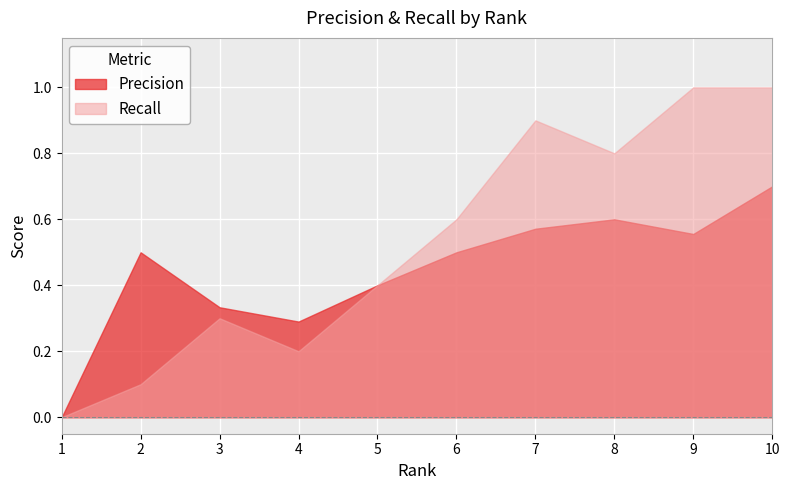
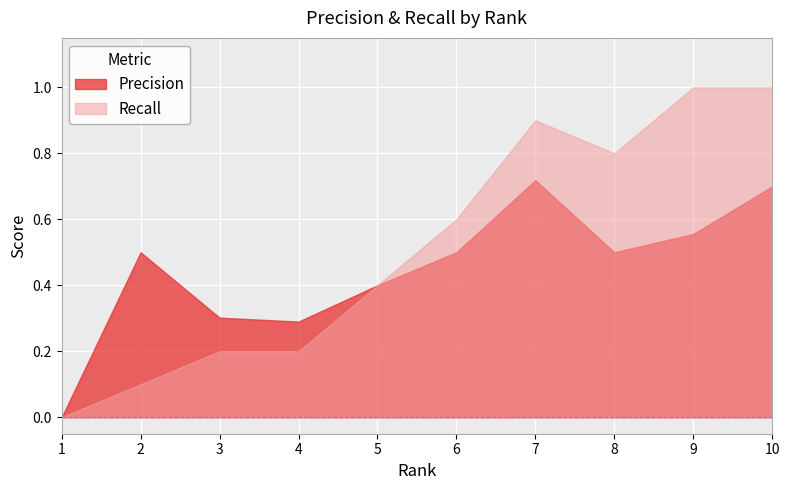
Precision, 3: 0.33 -> 0.30
Recall, 3: 0.3 -> 0.2
Precision, 7: 0.57 -> 0.72
Precision, 8: 0.6 -> 0.5
